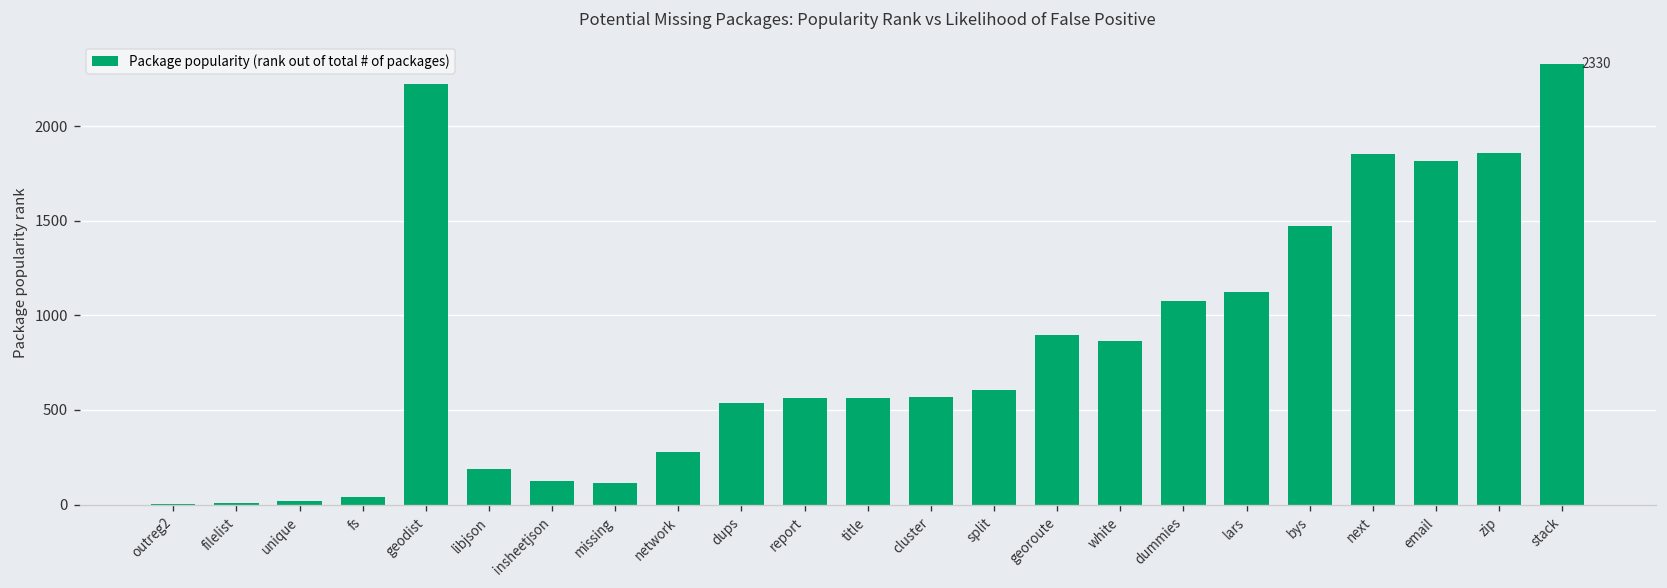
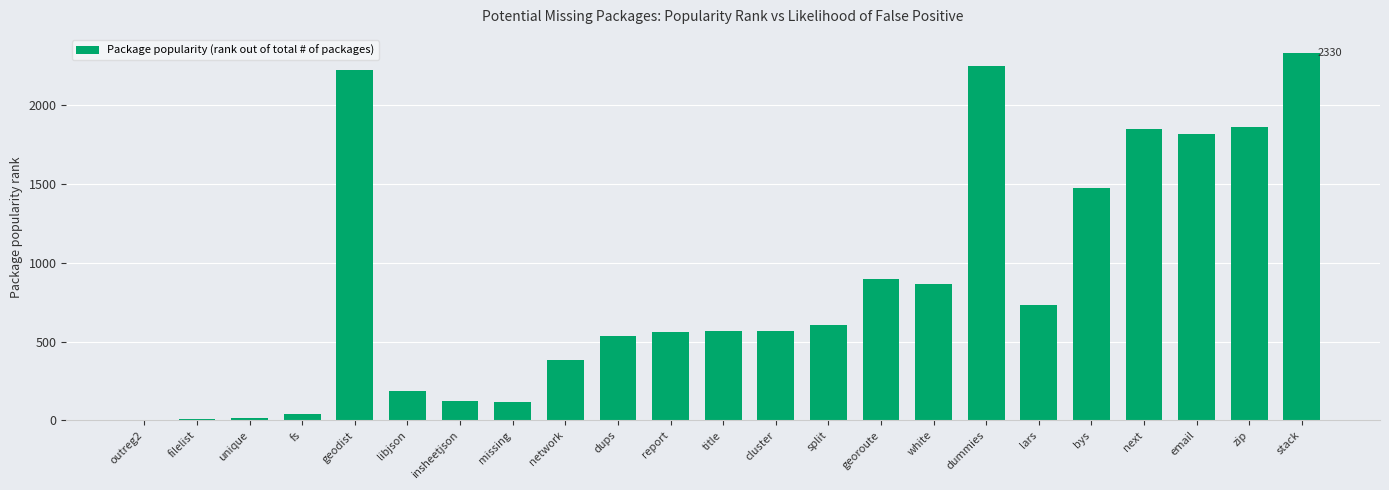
network: 280 -> 380
dummies: 1080 -> 2250
lars: 1120 -> 730
